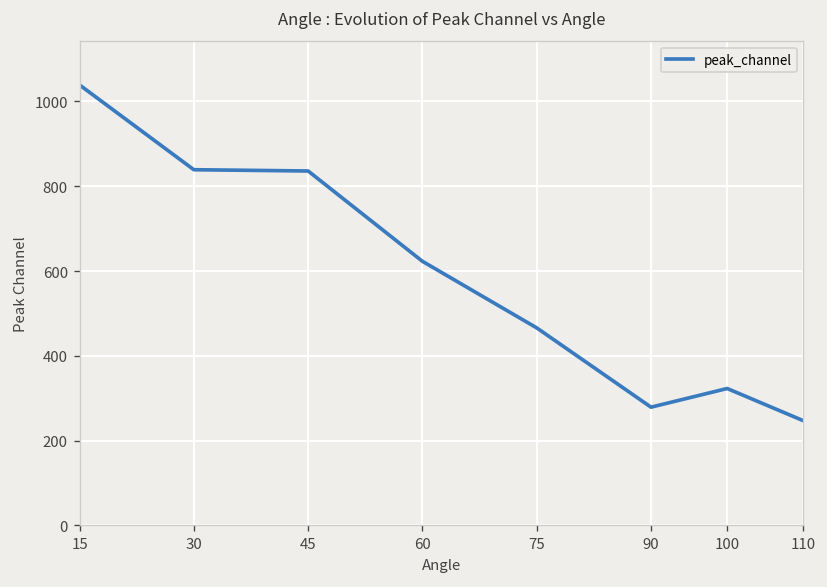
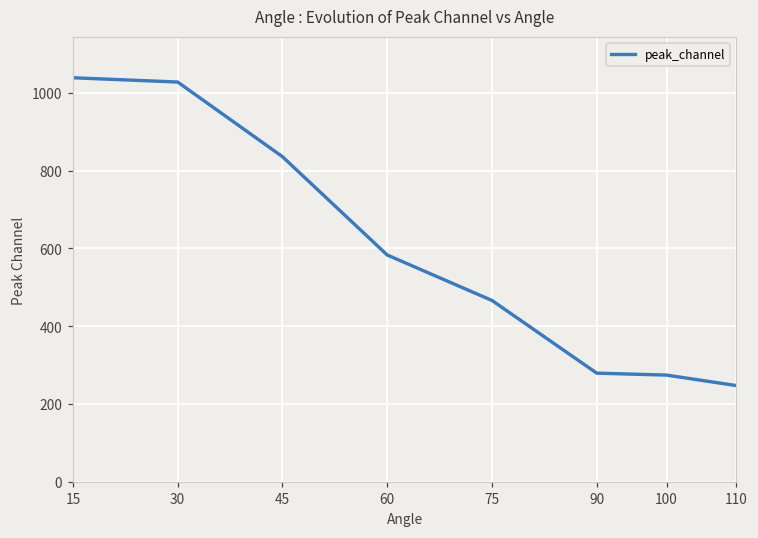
30: 840 -> 1030
60: 620 -> 580
100: 320 -> 270
